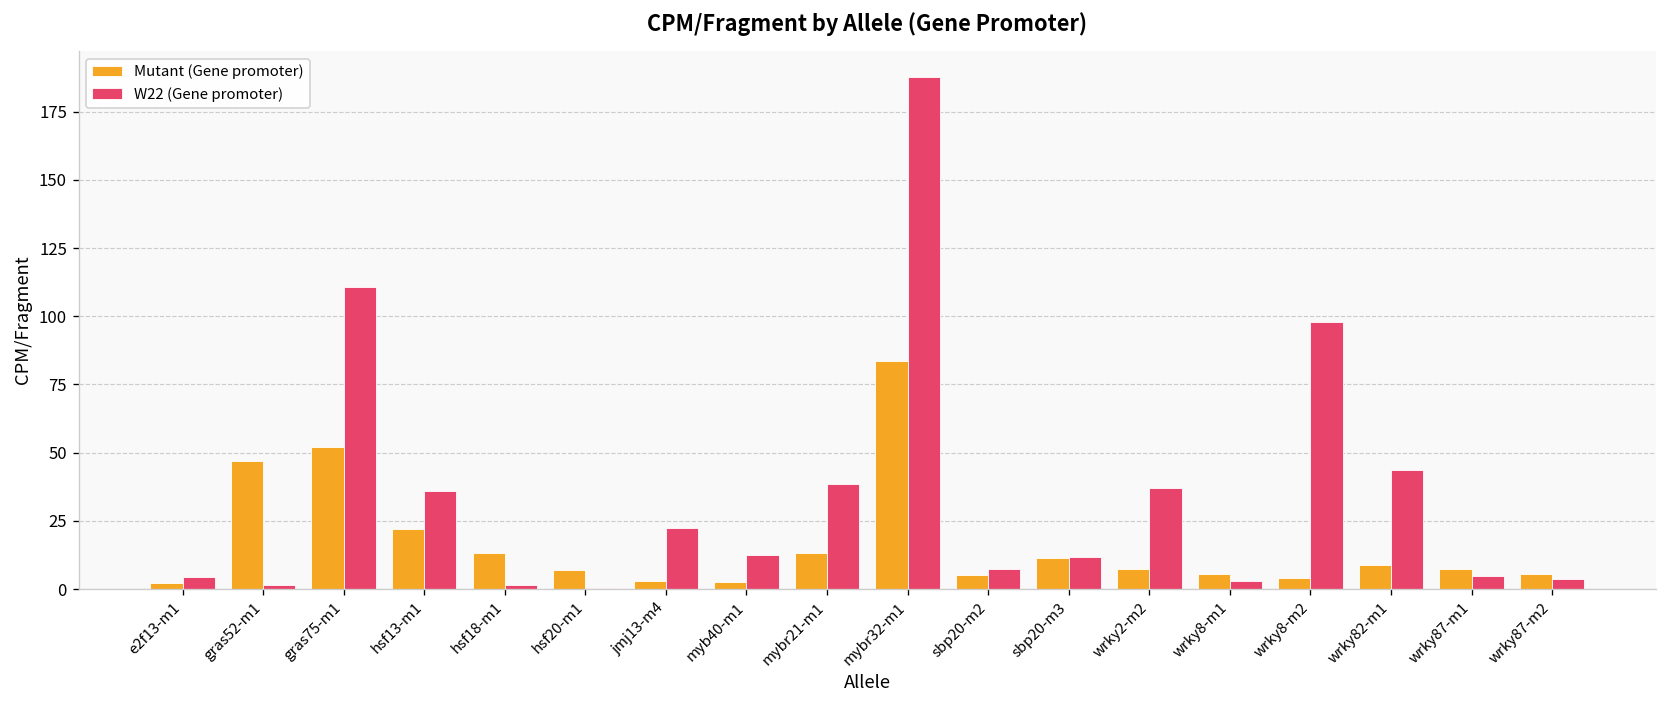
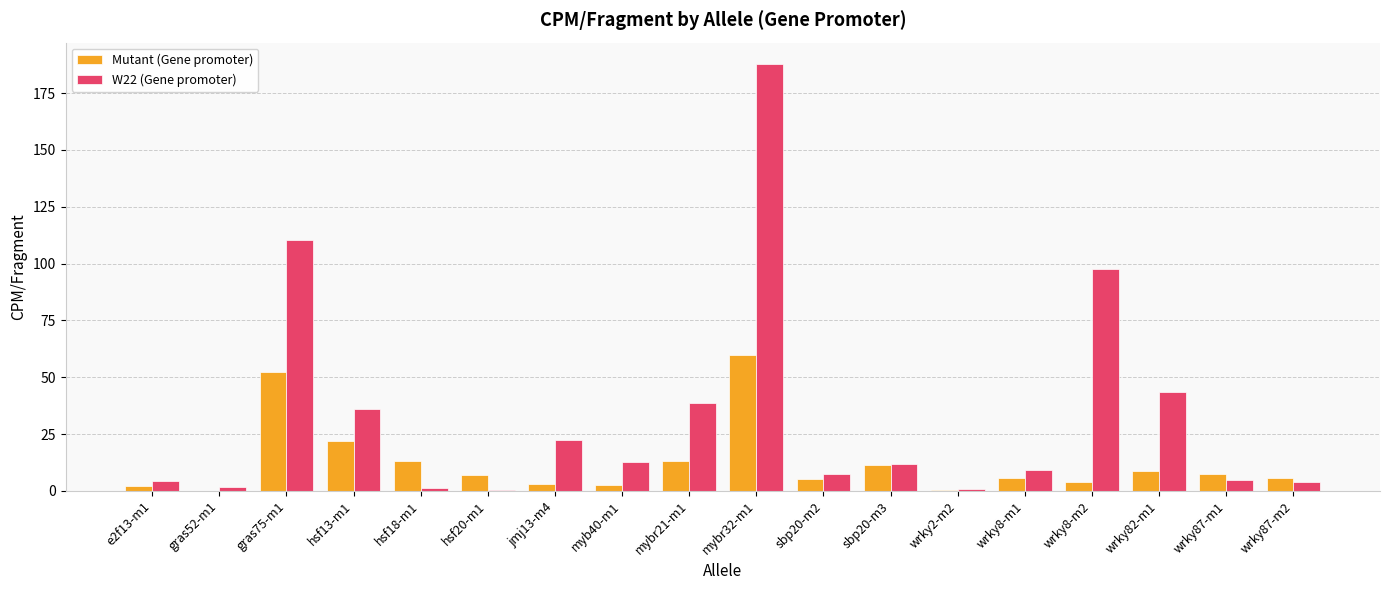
Mutant (Gene promoter), gras52-m1: 47 -> 0
Mutant (Gene promoter), mybr32-m1: 84 -> 60
Mutant (Gene promoter), wrky2-m2: 8 -> 1
W22 (Gene promoter), wrky2-m2: 37 -> 1
W22 (Gene promoter), wrky8-m1: 3 -> 9
